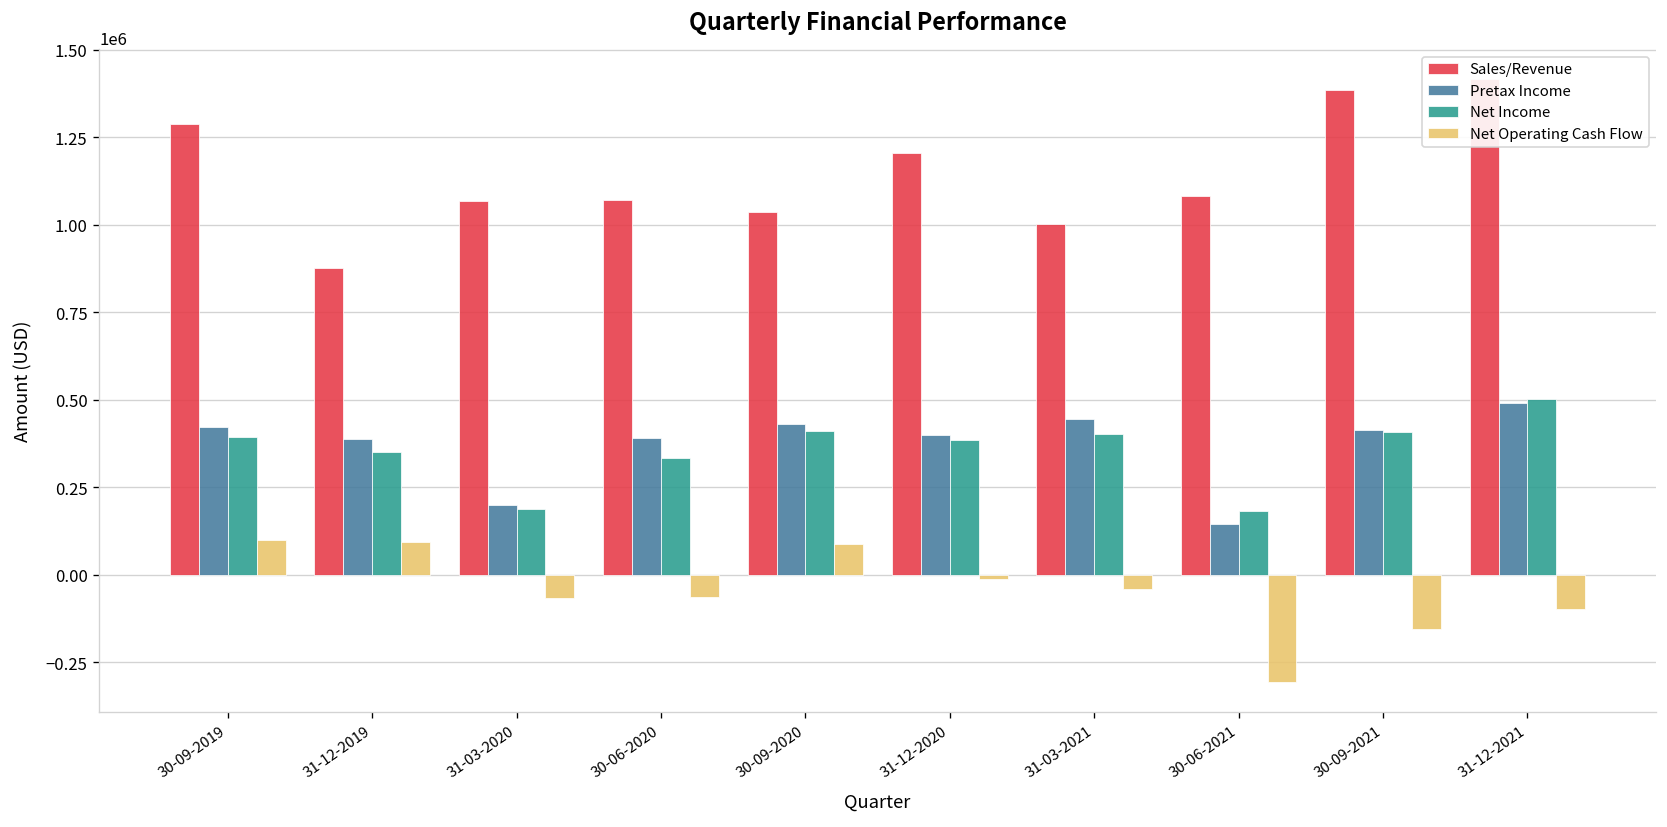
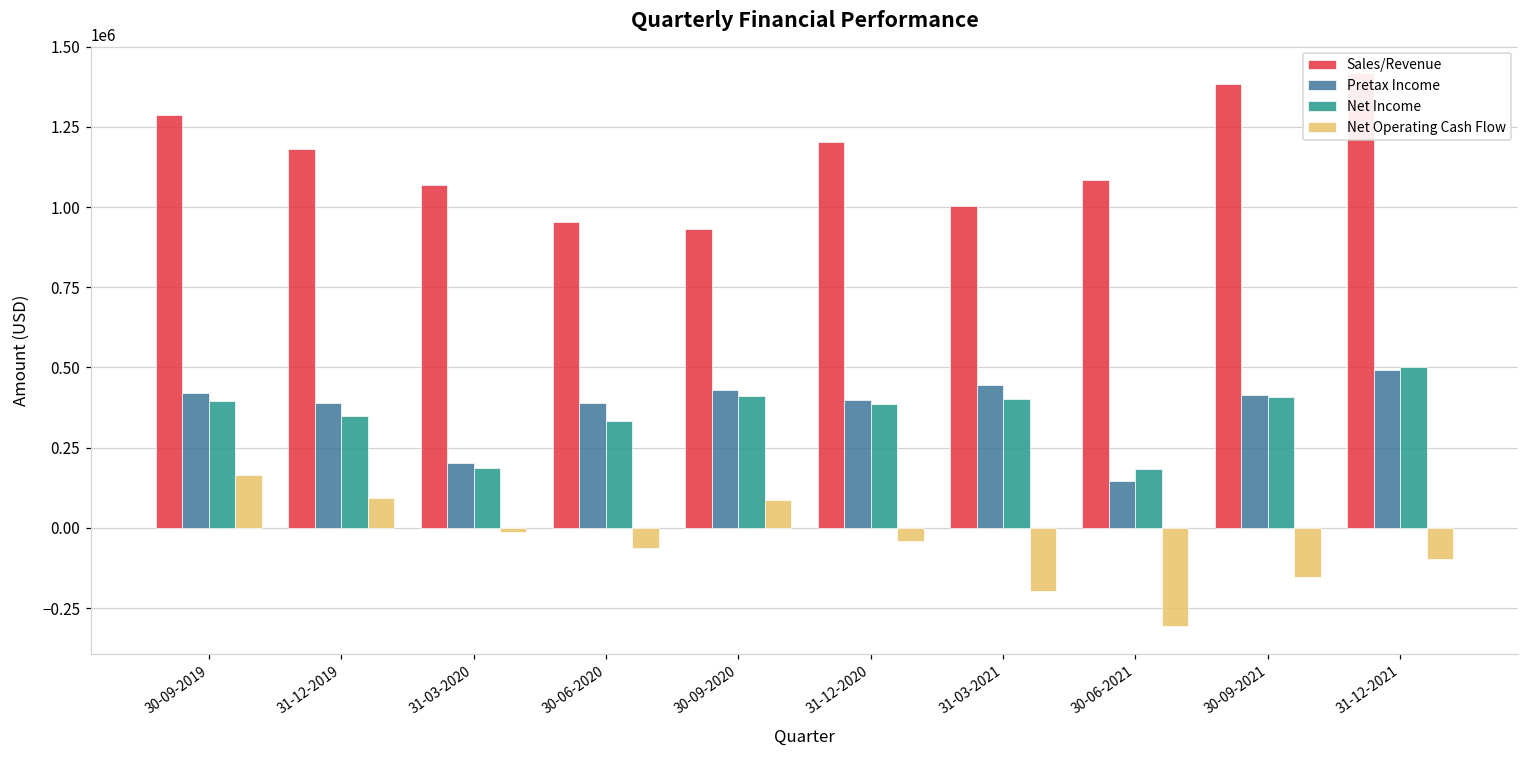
Net Operating Cash Flow, 30-09-2019: 100000 -> 170000
Sales/Revenue, 31-12-2019: 880000 -> 1180000
Net Operating Cash Flow, 31-03-2020: -70000 -> -10000
Sales/Revenue, 30-06-2020: 1070000 -> 950000
Sales/Revenue, 30-09-2020: 1040000 -> 930000
Net Operating Cash Flow, 31-12-2020: -10000 -> -40000
Net Operating Cash Flow, 31-03-2021: -40000 -> -200000
